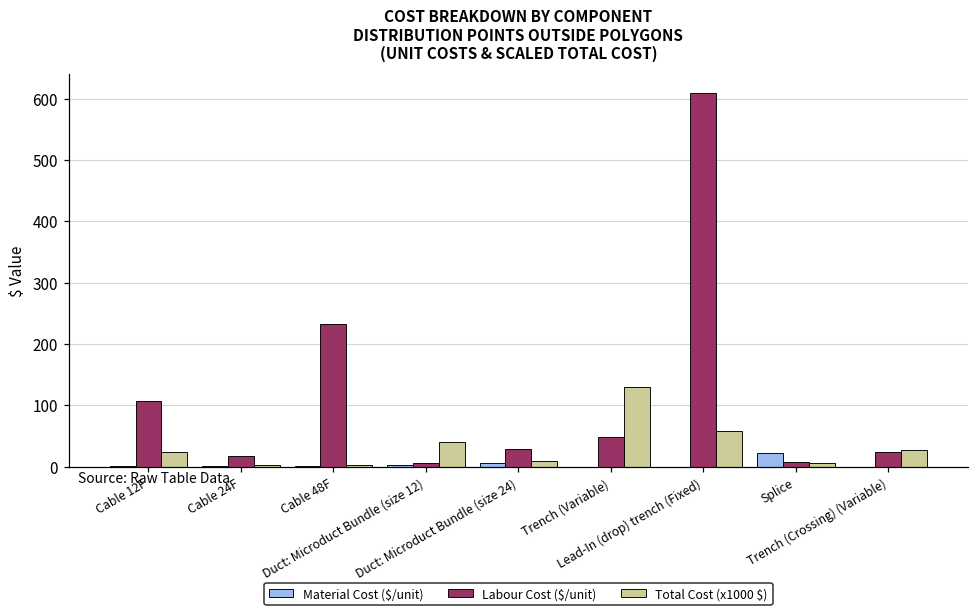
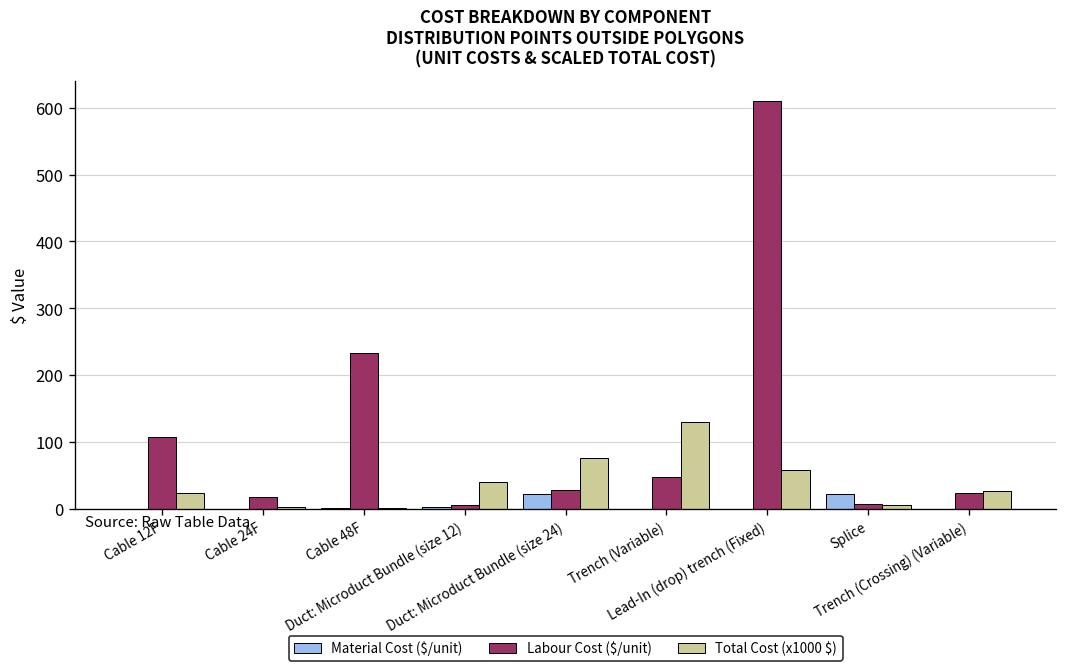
Material Cost ($/unit), Duct: Microduct Bundle (size 24): 10 -> 20
Total Cost (x1000 $), Duct: Microduct Bundle (size 24): 10 -> 80
